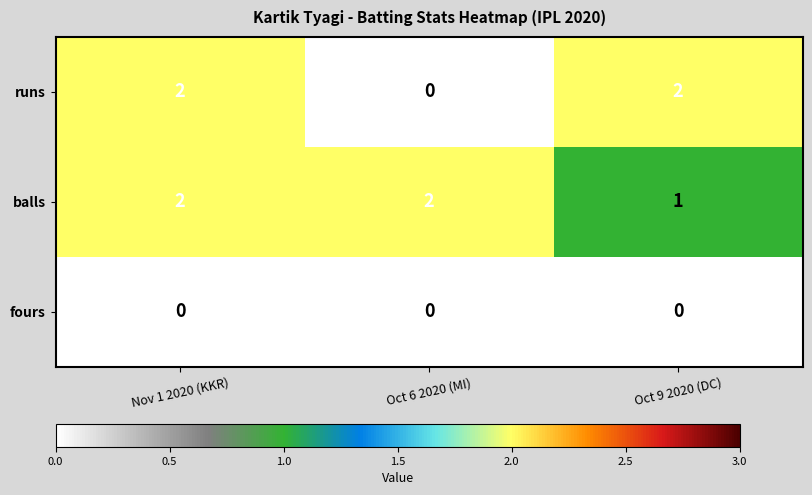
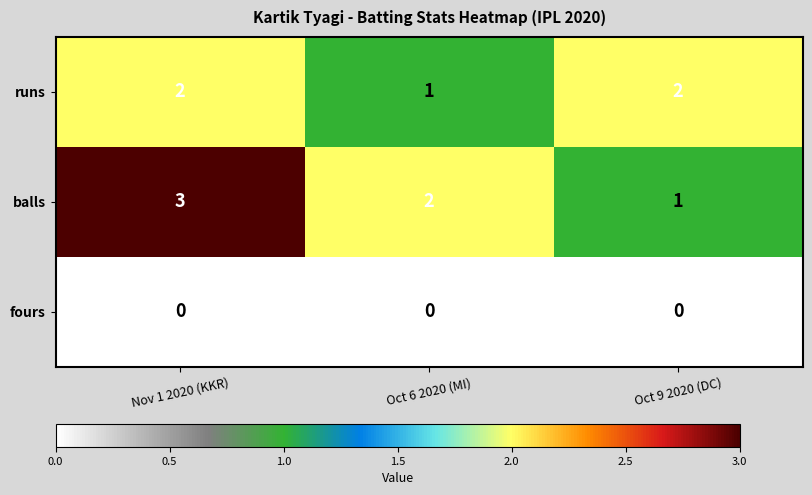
runs, Oct 6 2020 (MI): 0 -> 1
balls, Nov 1 2020 (KKR): 2 -> 3
